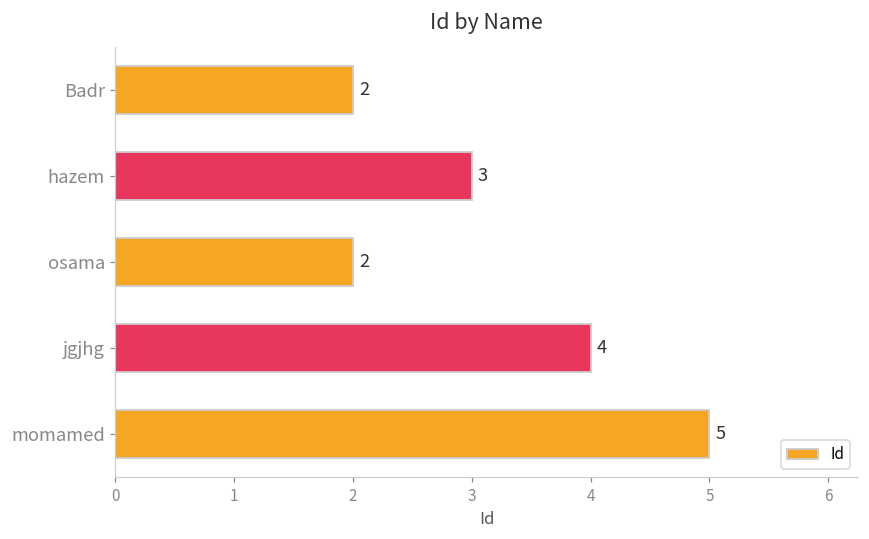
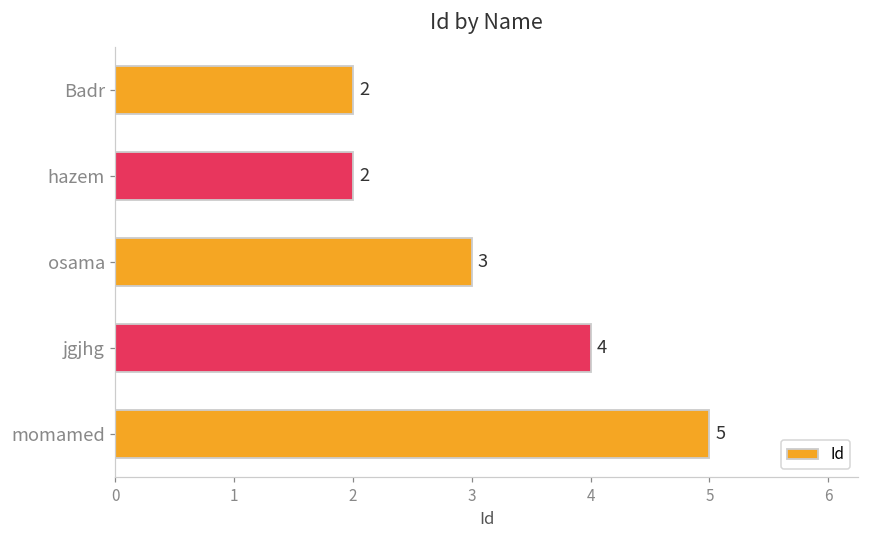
hazem: 3 -> 2
osama: 2 -> 3
